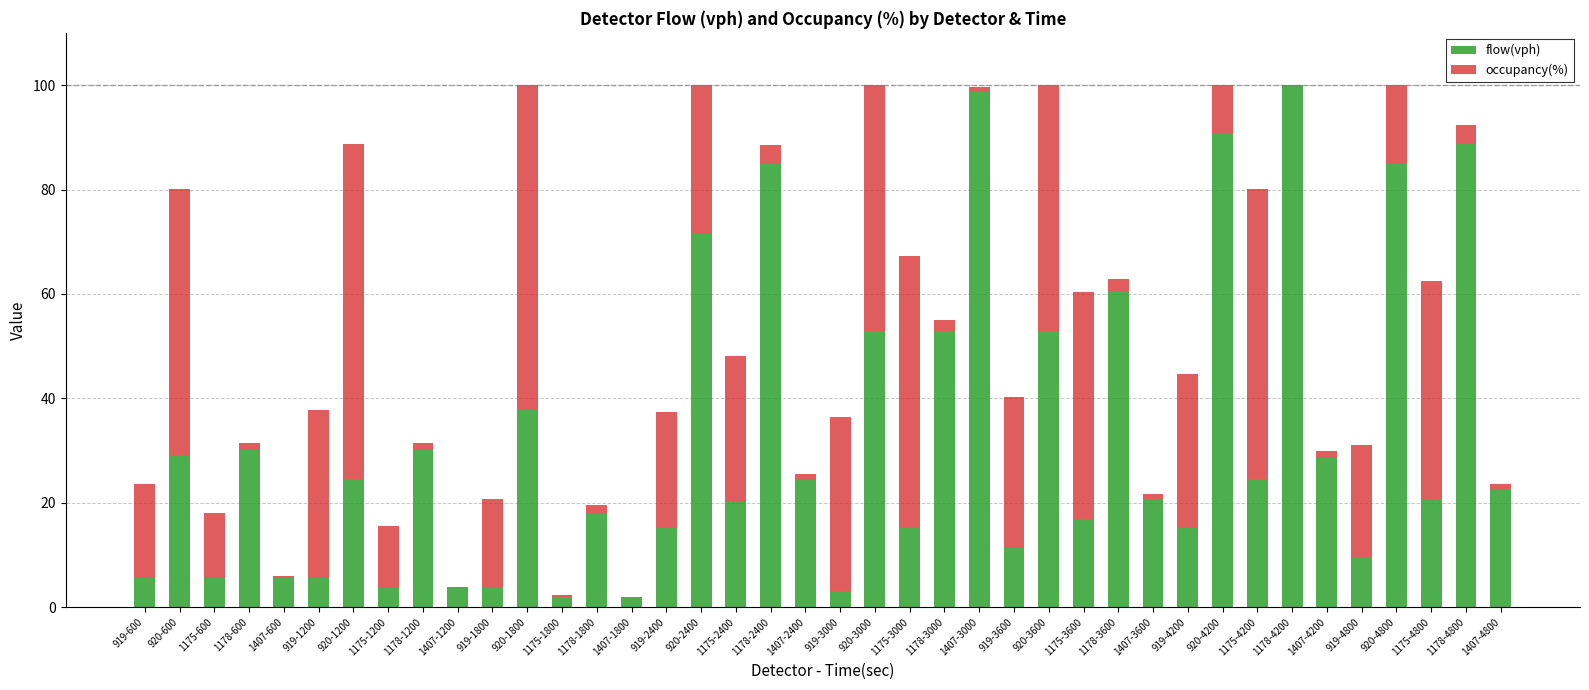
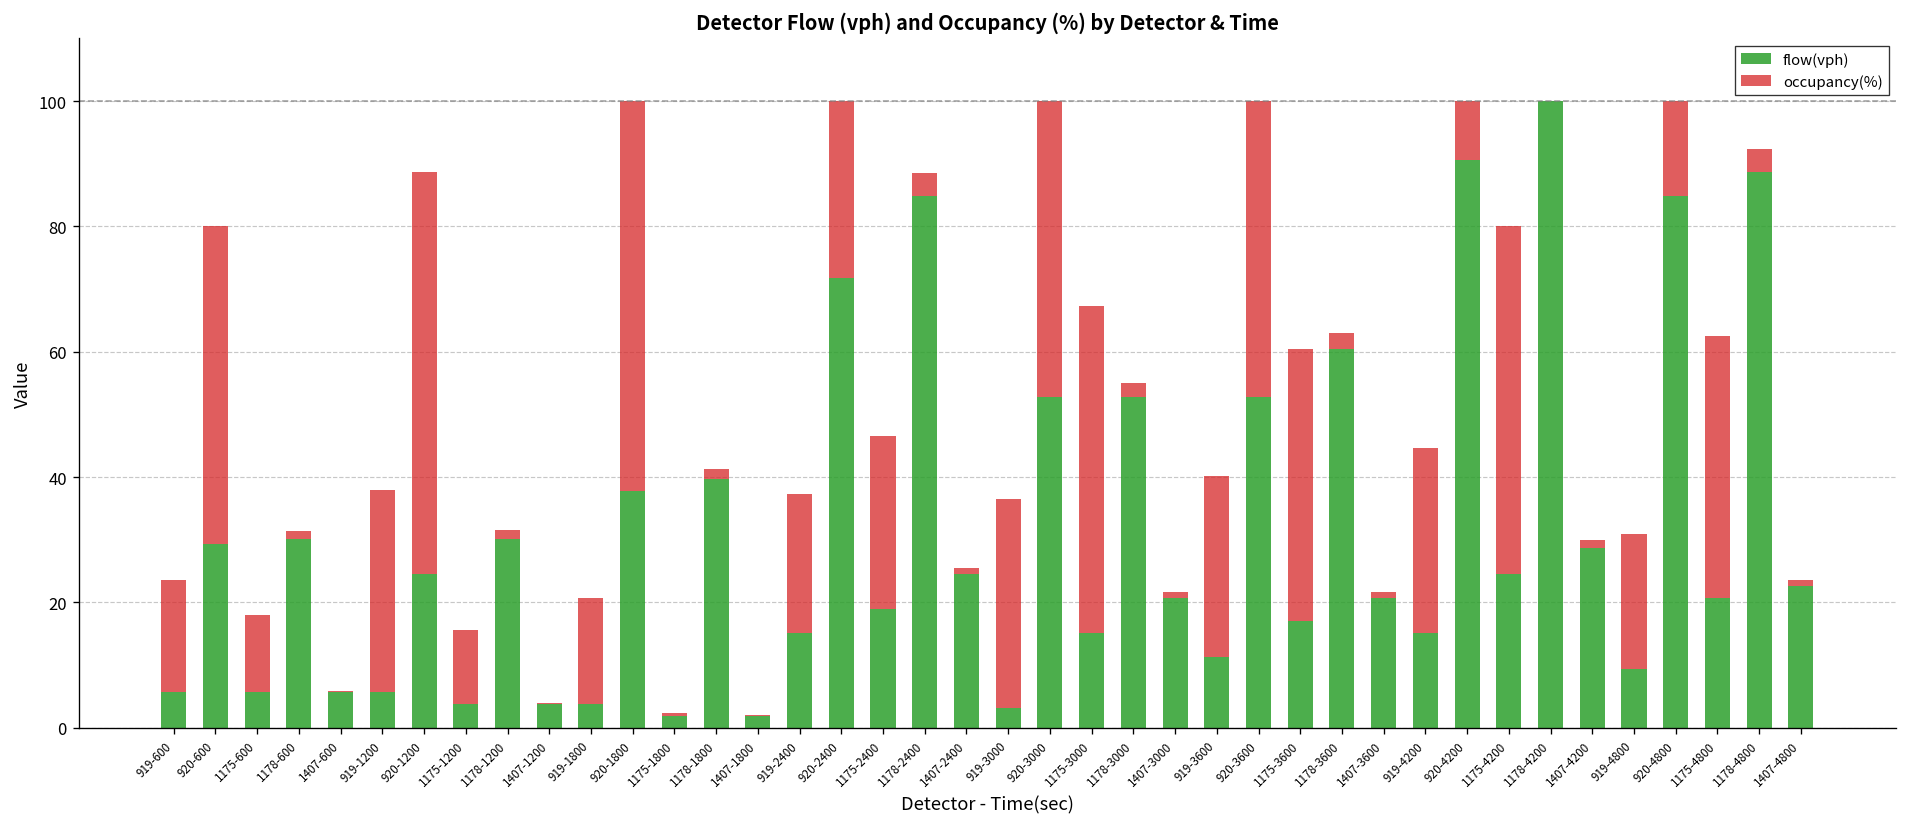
flow(vph), 1178-1800: 18 -> 40
flow(vph), 1175-2400: 20 -> 19
flow(vph), 1407-3000: 99 -> 21
